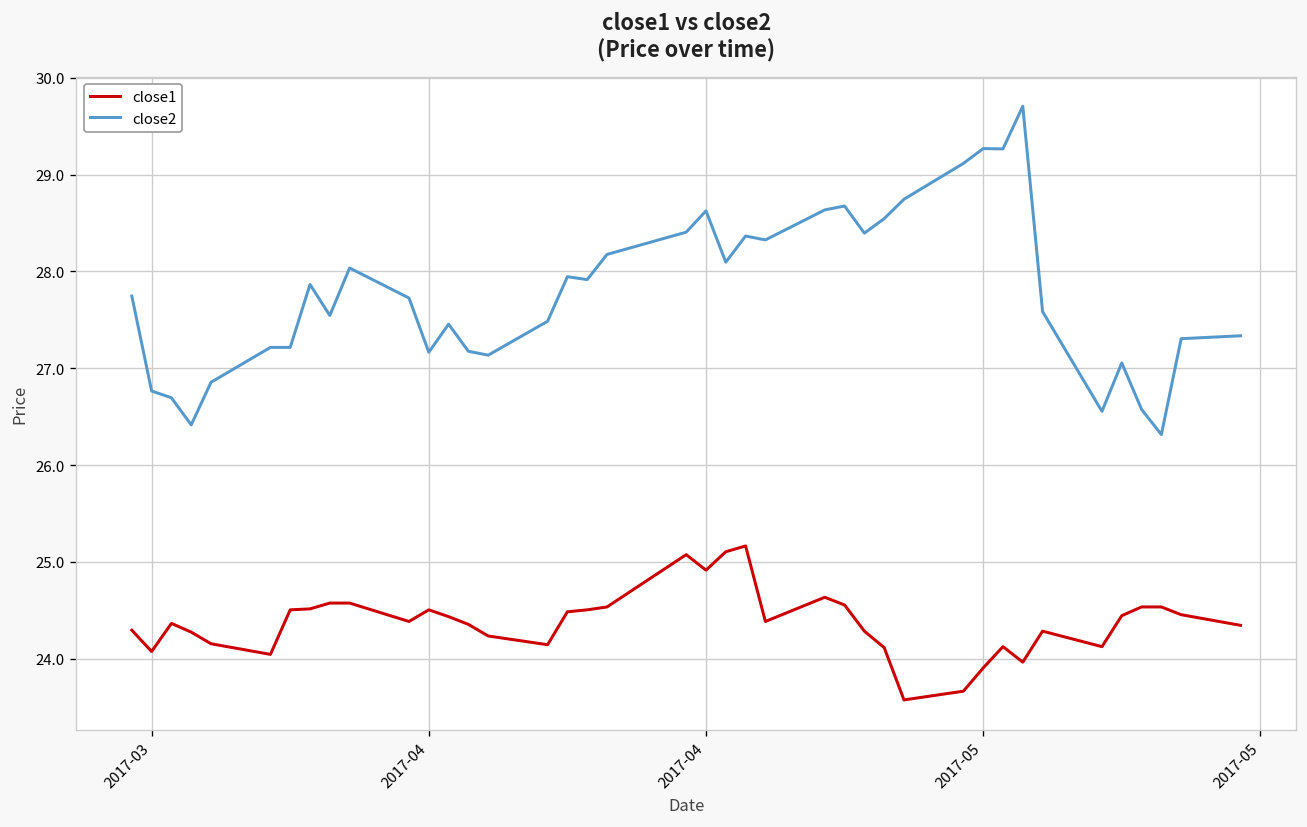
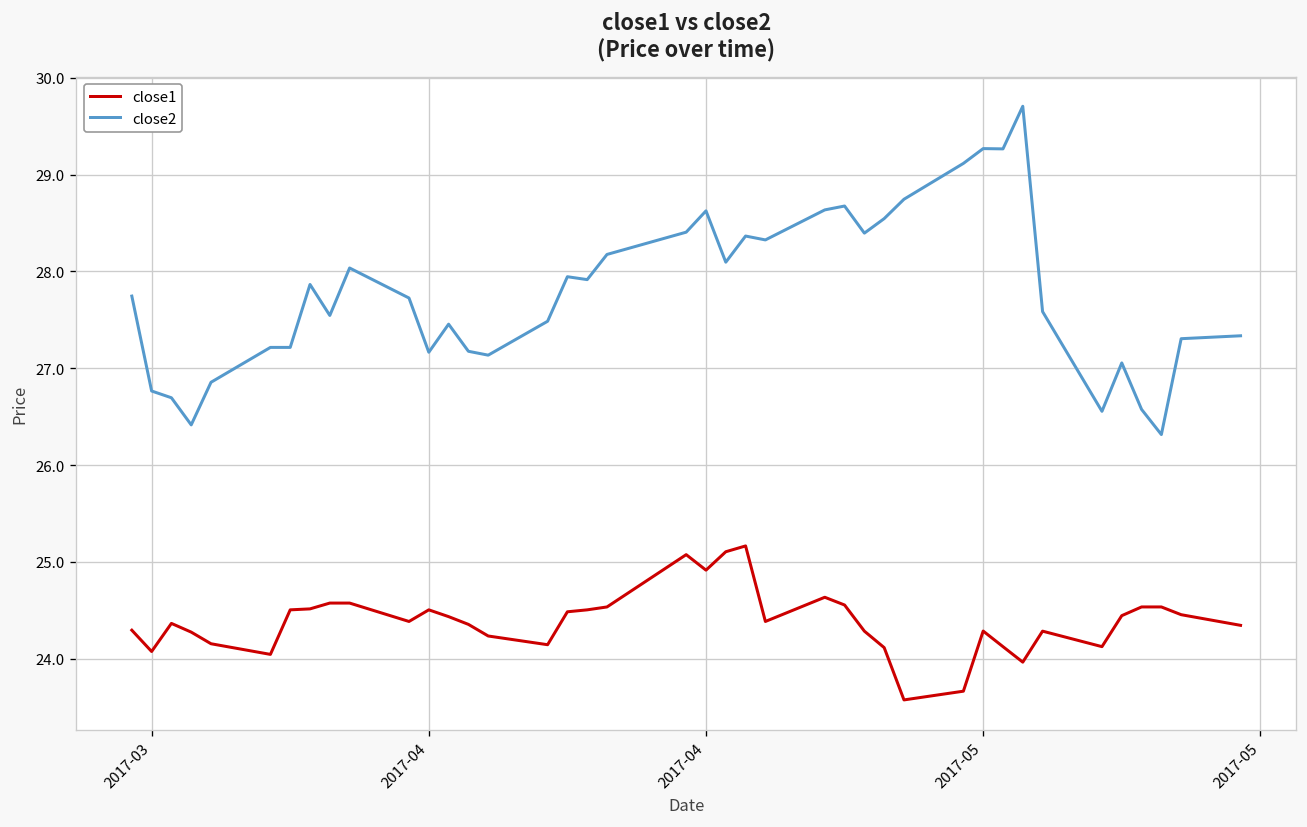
close1, 2017-05: 23.9 -> 24.3
